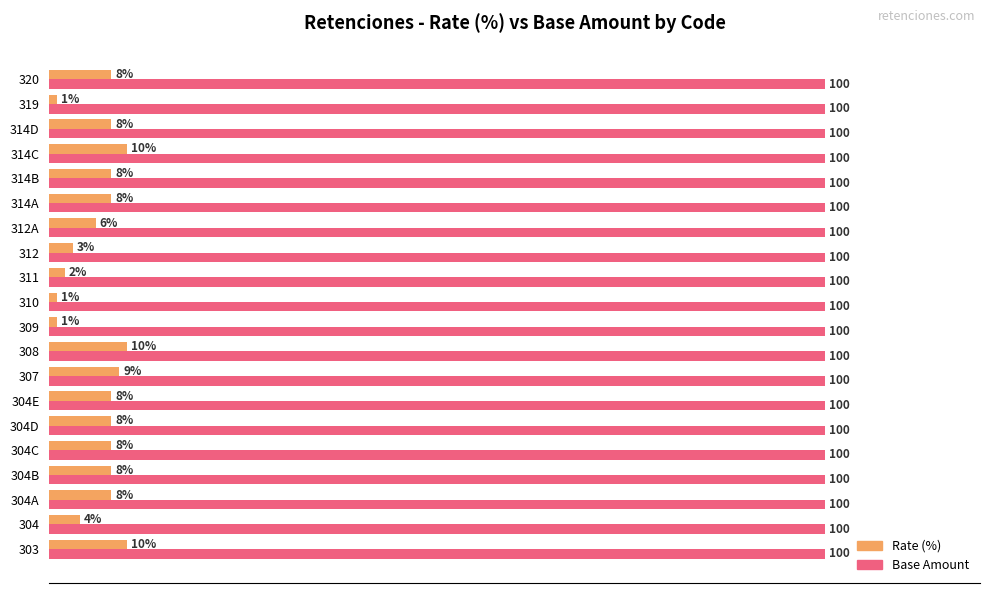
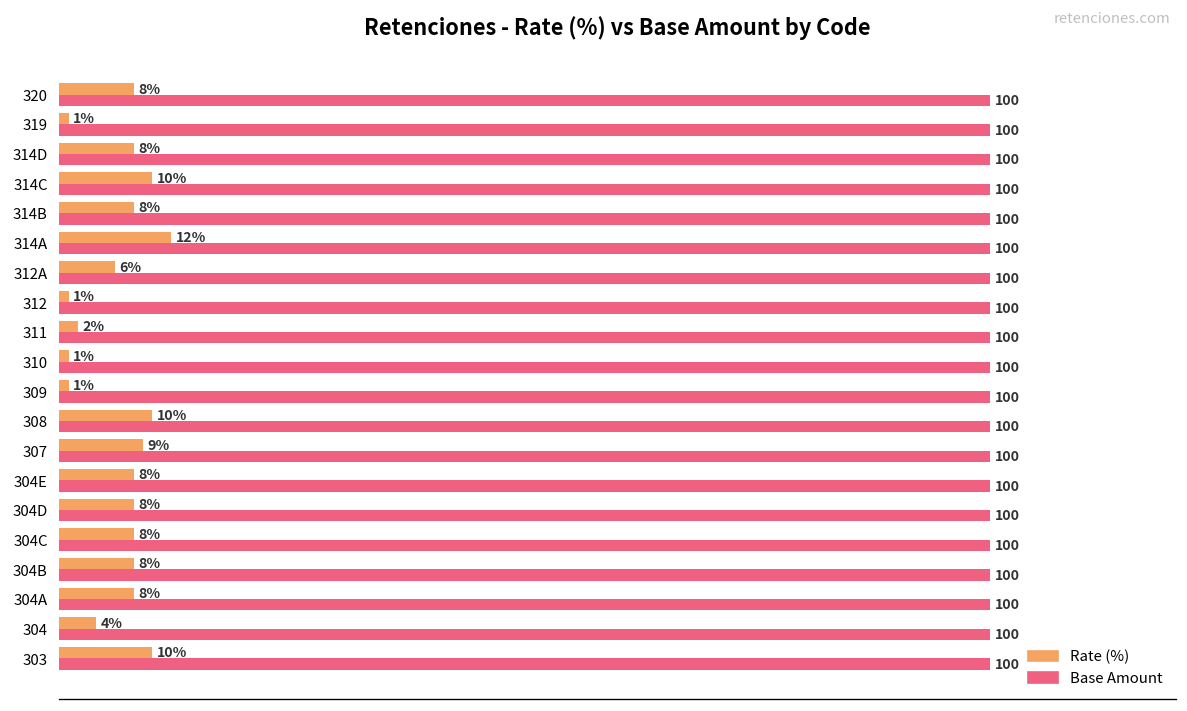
Rate (%), 314A: 8% -> 12%
Rate (%), 312: 3% -> 1%
